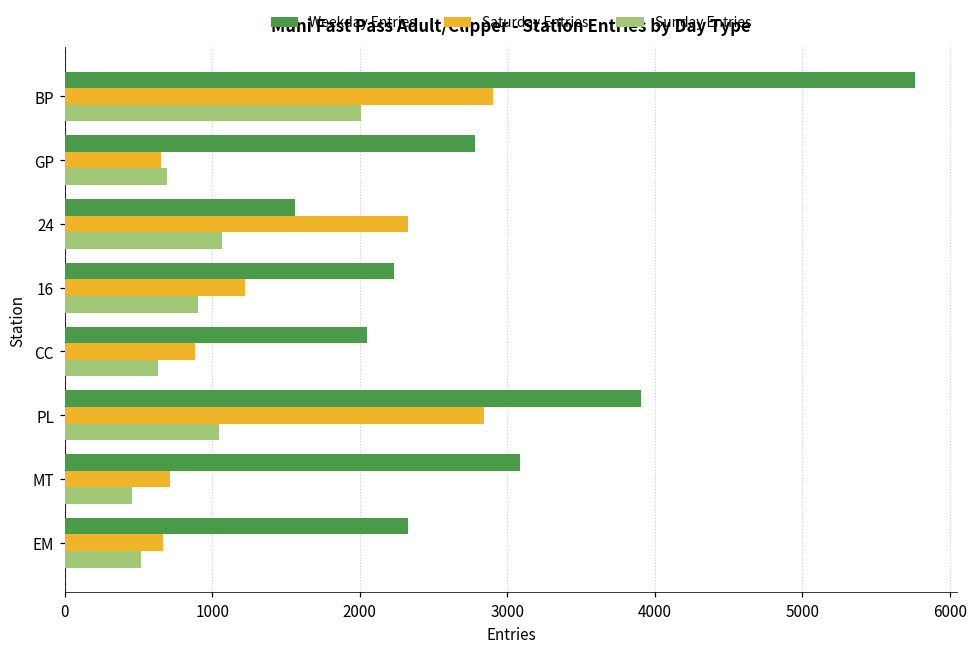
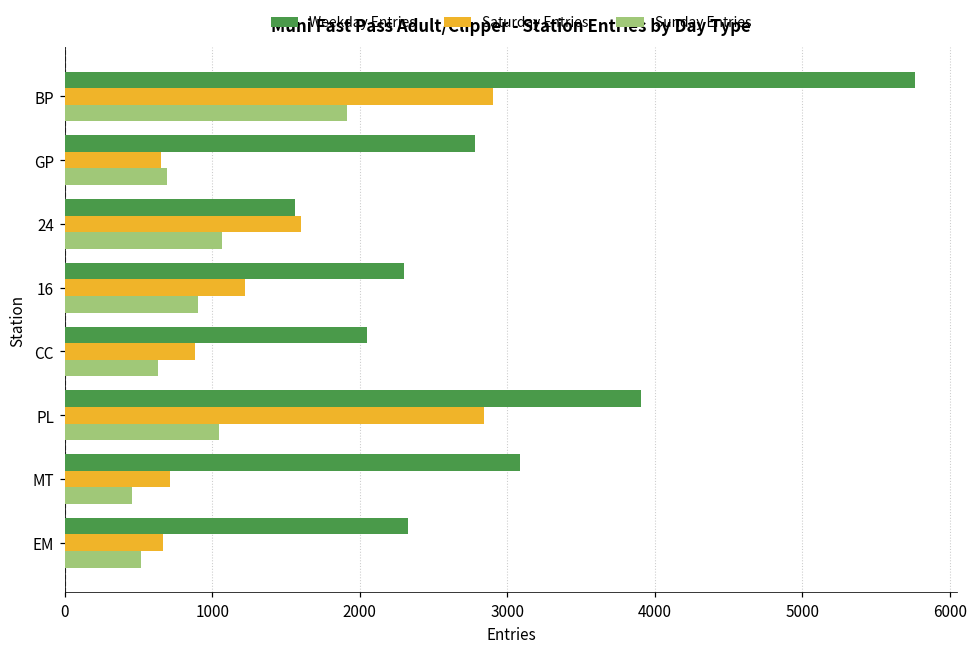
Sunday Entries, BP: 2010 -> 1910
Saturday Entries, 24: 2330 -> 1600
Weekday Entries, 16: 2230 -> 2300
